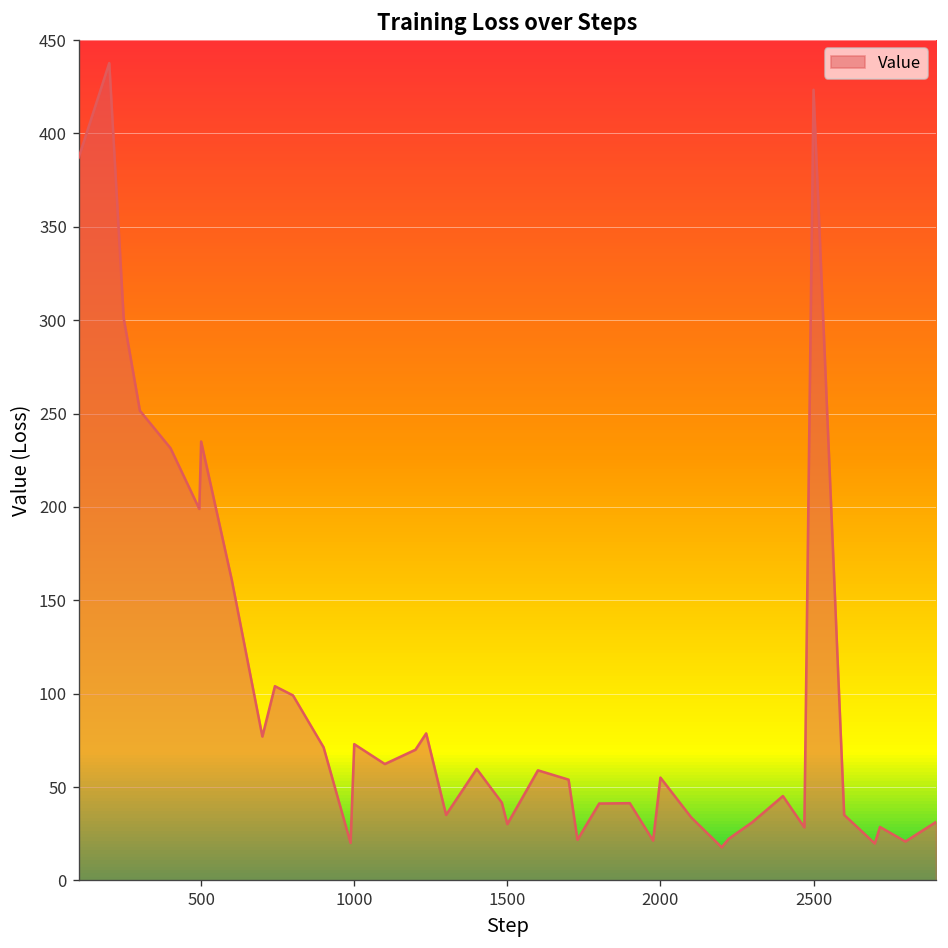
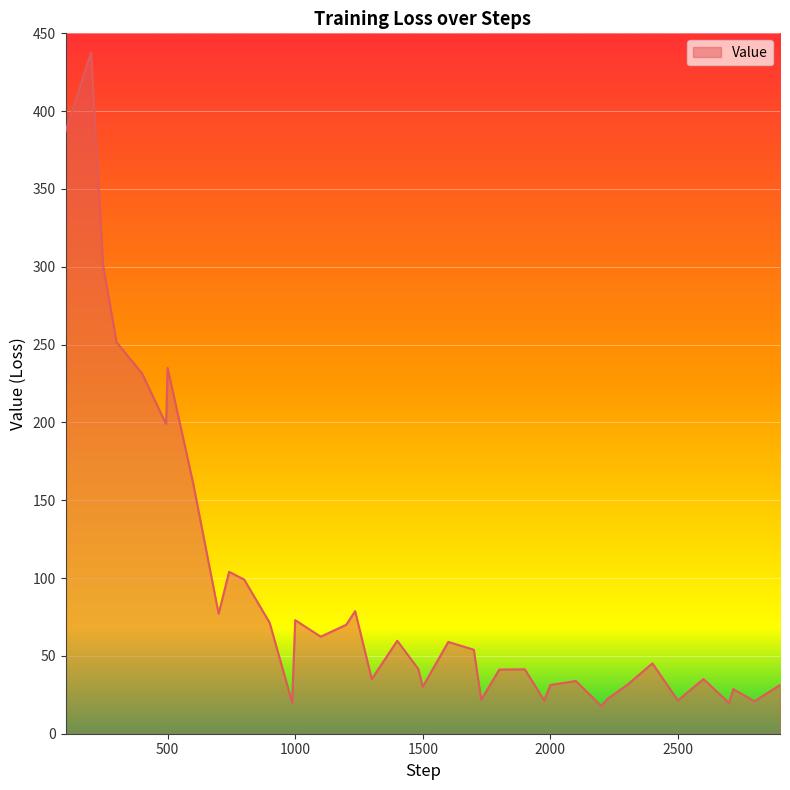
2000: 55 -> 31
2500: 423 -> 21
